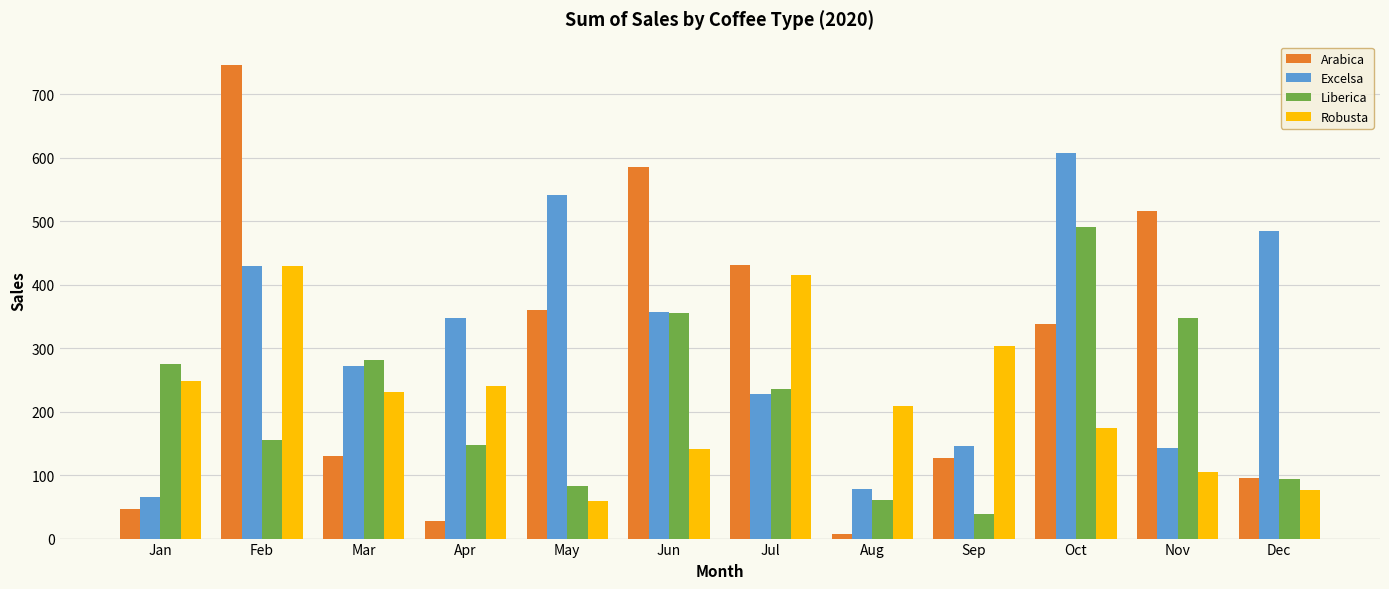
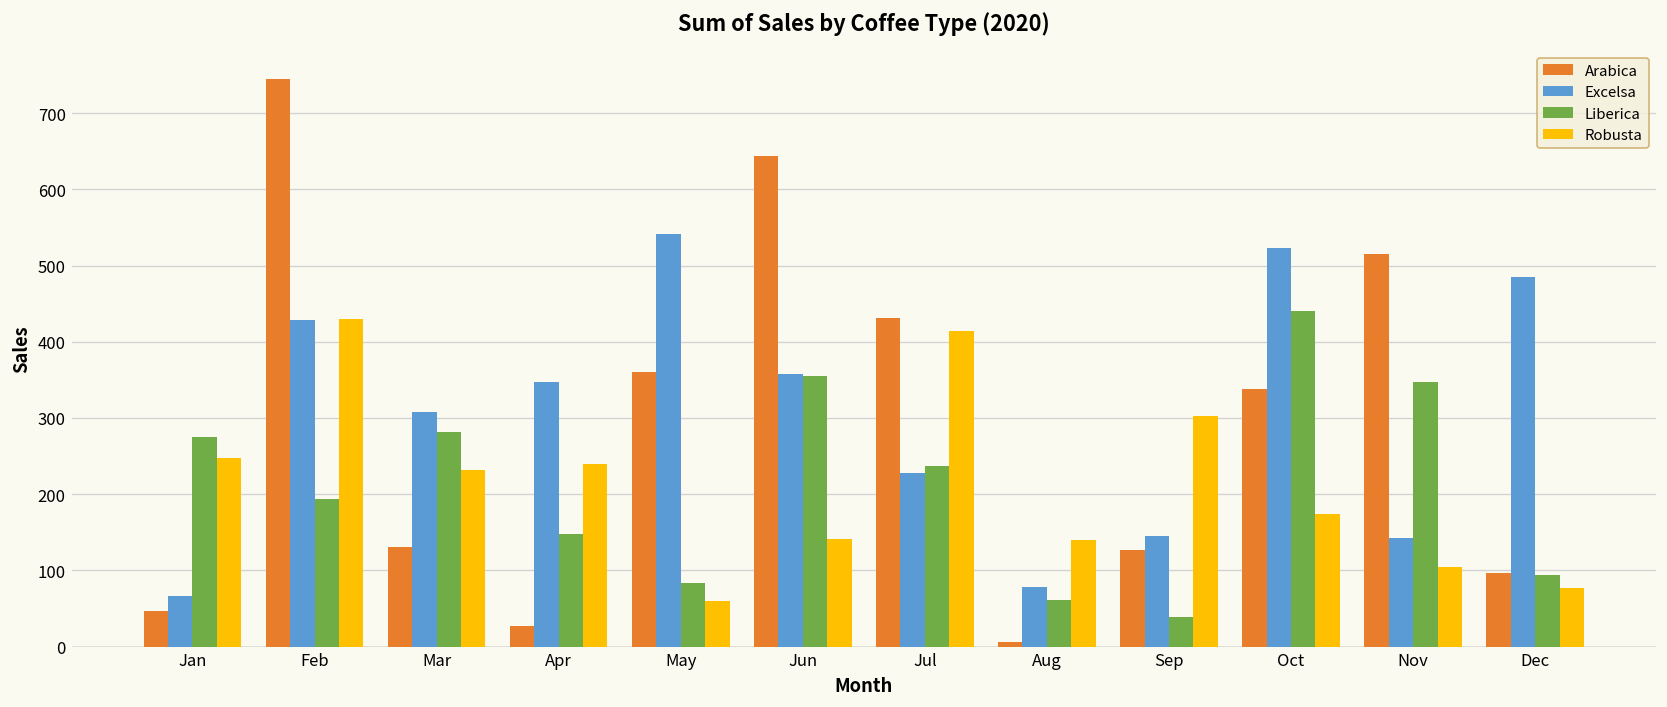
Liberica, Feb: 160 -> 190
Excelsa, Mar: 270 -> 310
Arabica, Jun: 580 -> 640
Robusta, Aug: 210 -> 140
Excelsa, Oct: 610 -> 520
Liberica, Oct: 490 -> 440
